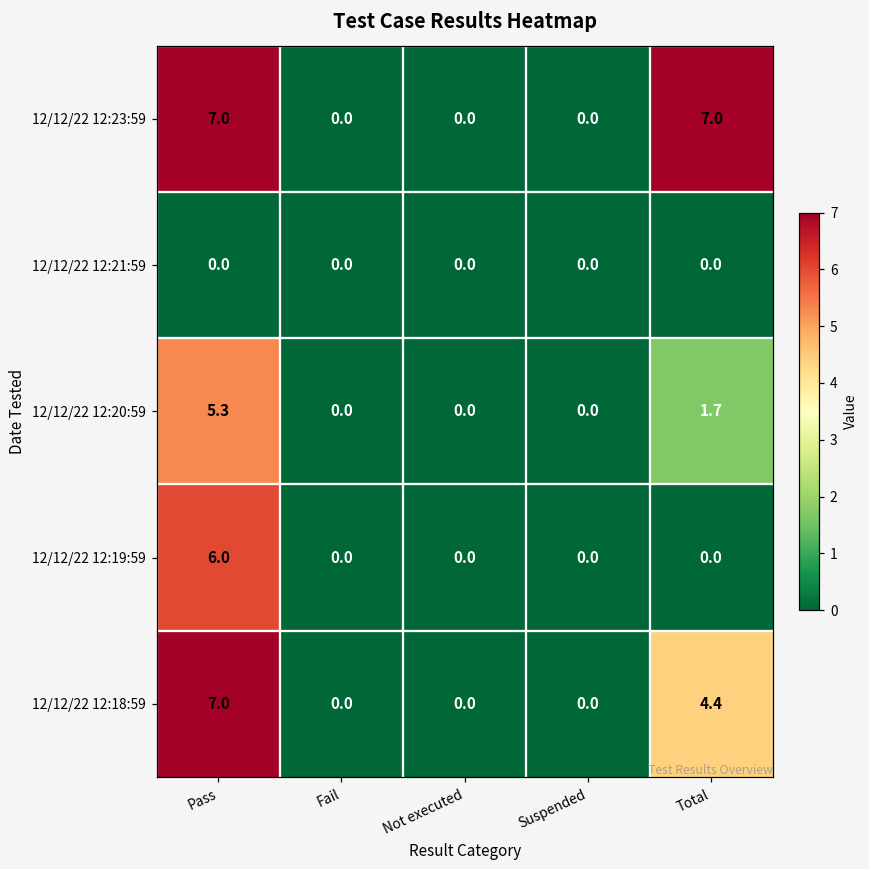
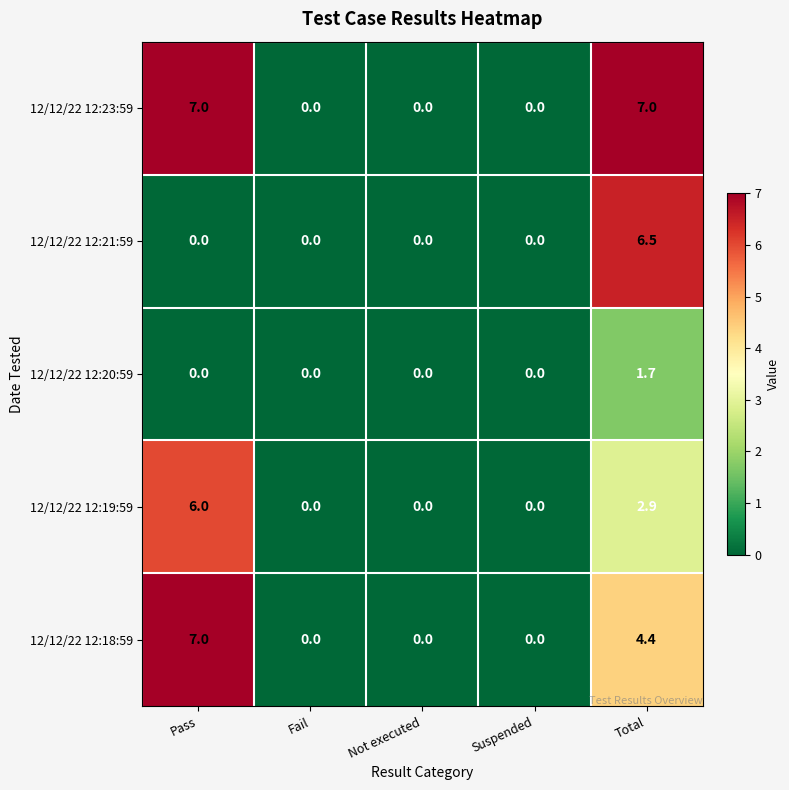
12/12/22 12:21:59, Total: 0.0 -> 6.5
12/12/22 12:20:59, Pass: 5.3 -> 0.0
12/12/22 12:19:59, Total: 0.0 -> 2.9
